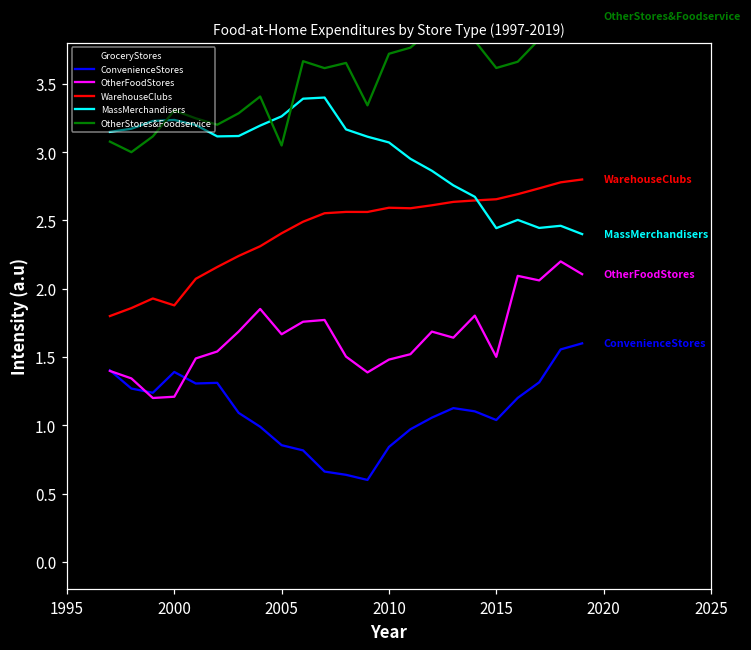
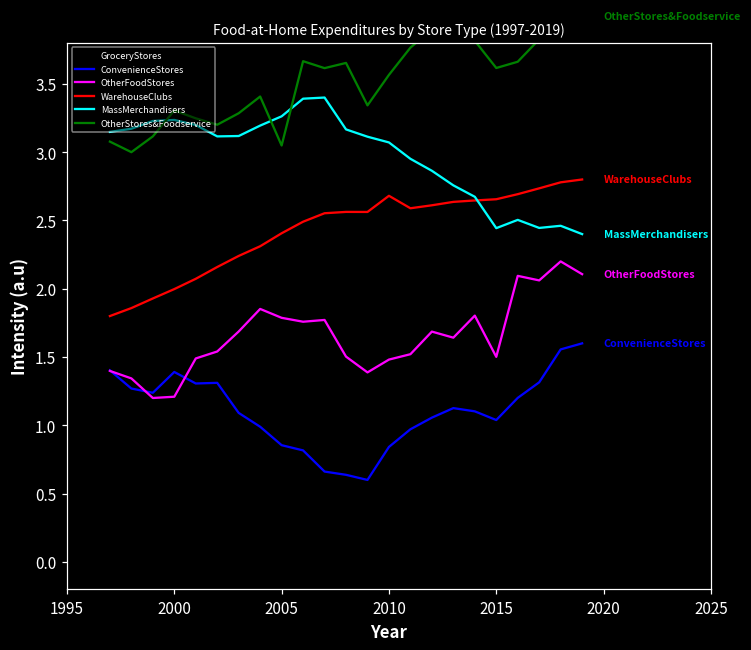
WarehouseClubs, 2000: 1.88 -> 2.00
OtherFoodStores, 2005: 1.67 -> 1.79
WarehouseClubs, 2010: 2.59 -> 2.68
OtherStores&Foodservice, 2010: 3.72 -> 3.57
